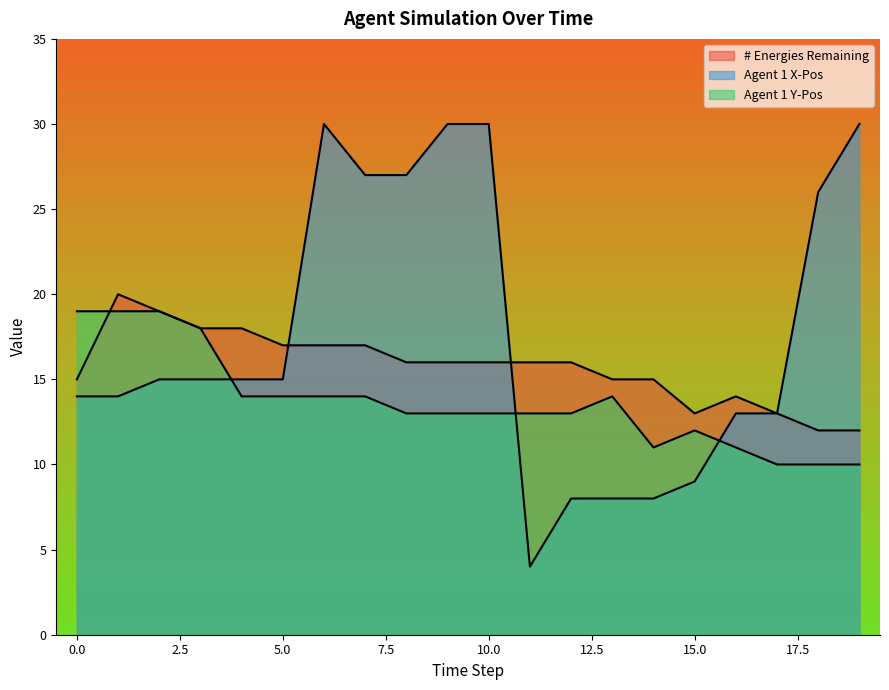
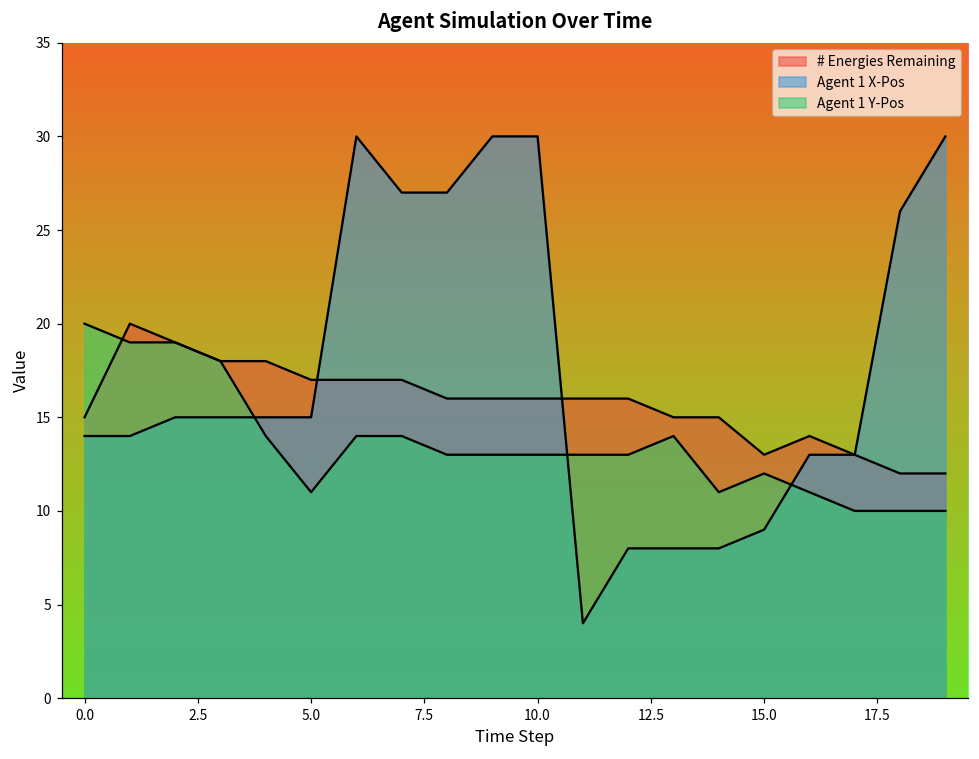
Agent 1 Y-Pos, 0.0: 19 -> 20
Agent 1 Y-Pos, 5.0: 14 -> 11
